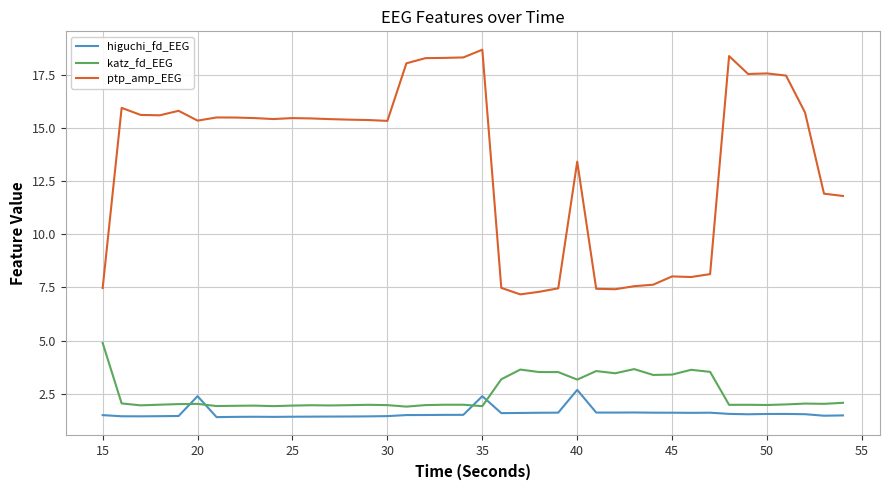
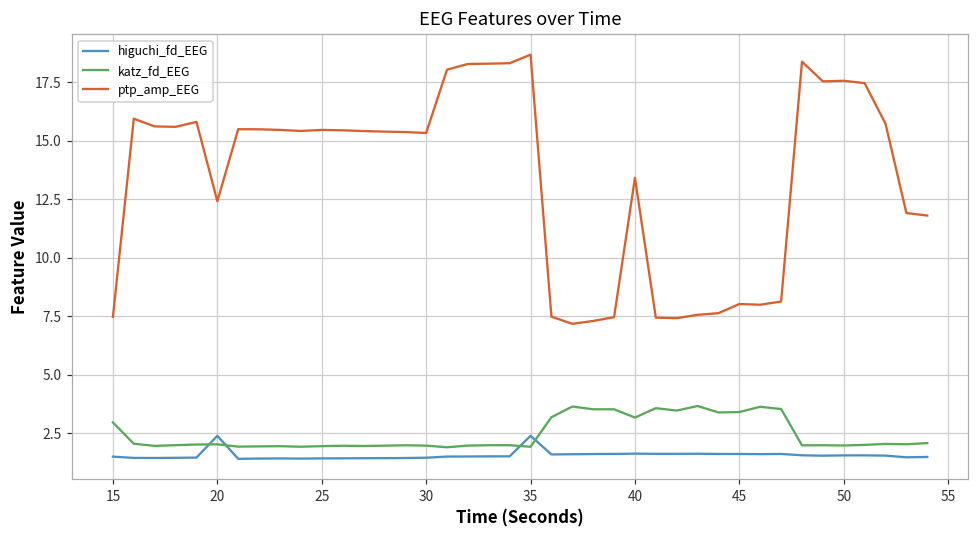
katz_fd_EEG, 15: 4.9 -> 3.0
ptp_amp_EEG, 20: 15.3 -> 12.4
higuchi_fd_EEG, 40: 2.7 -> 1.6
